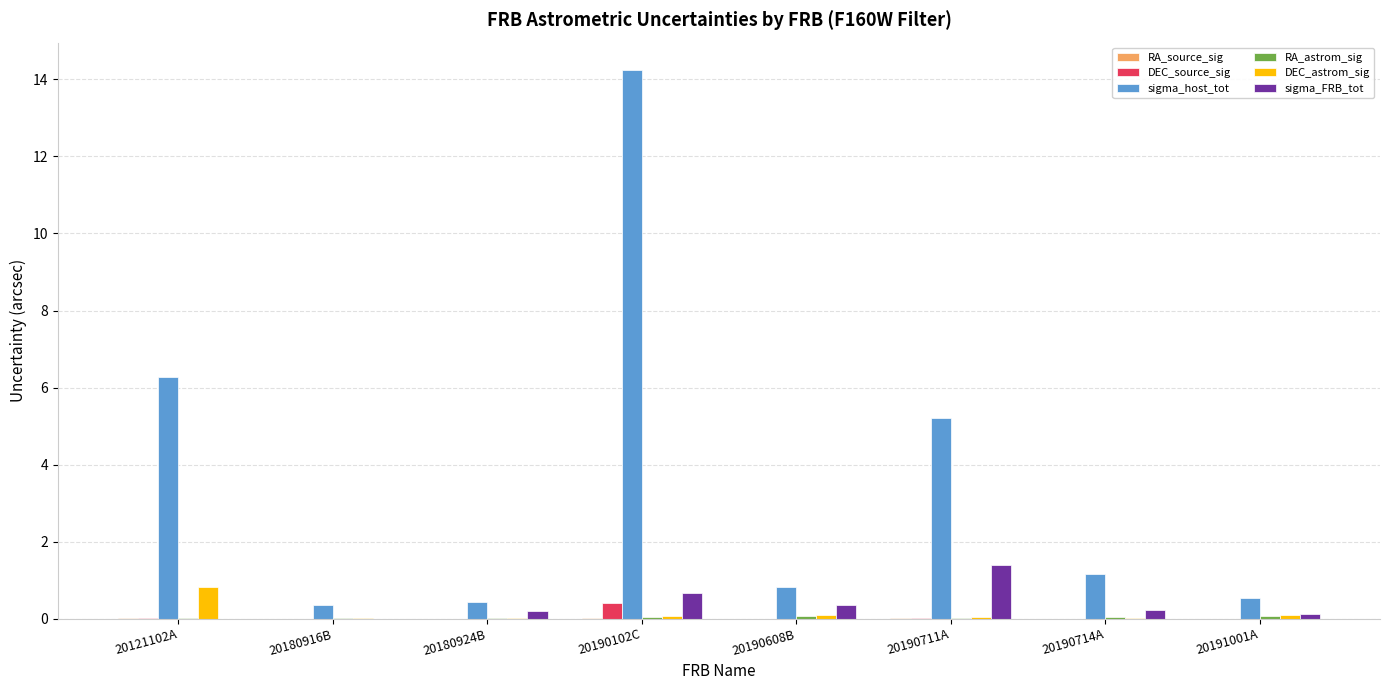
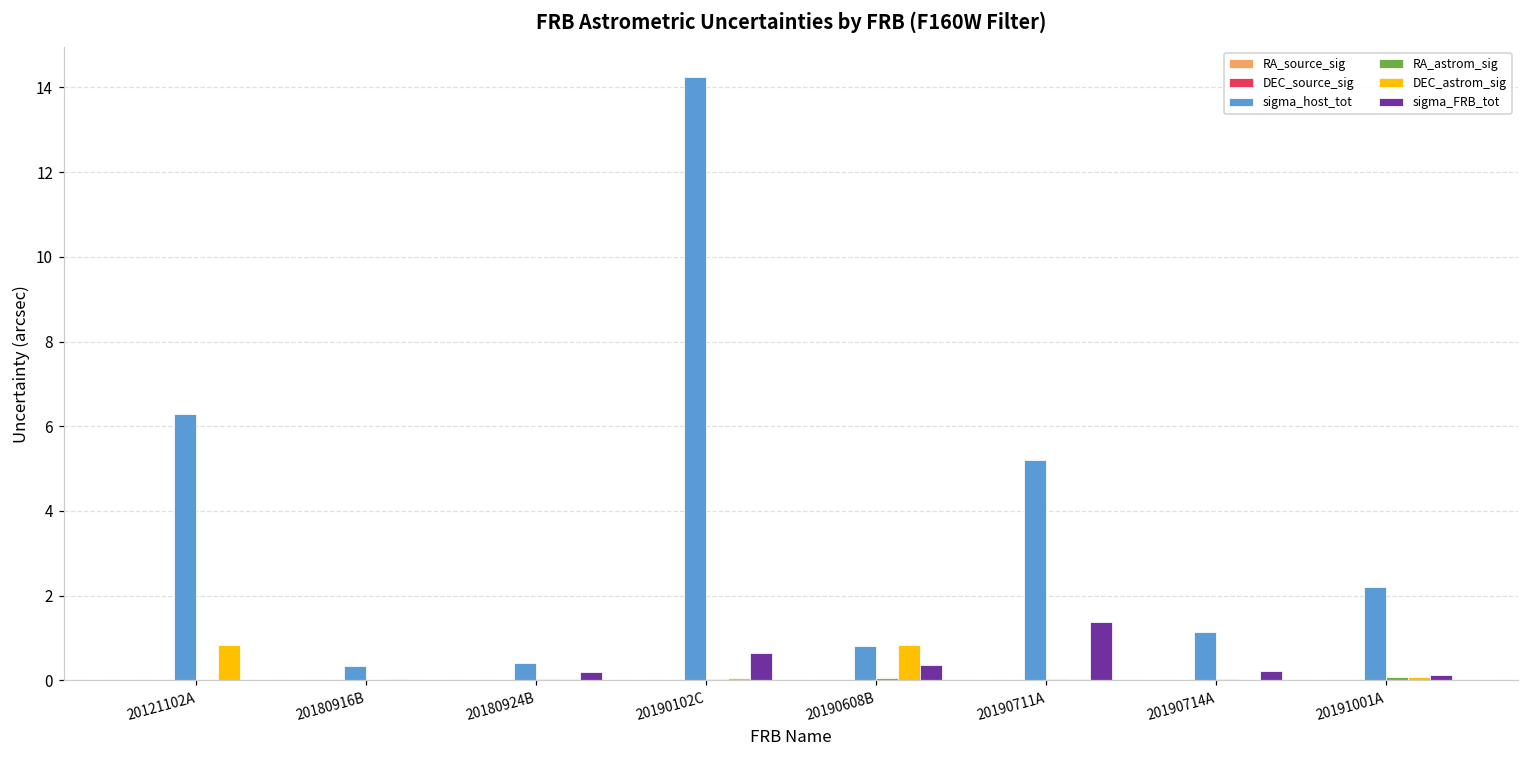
DEC_source_sig, 20190102C: 0.4 -> 0.0
DEC_astrom_sig, 20190608B: 0.1 -> 0.8
sigma_host_tot, 20191001A: 0.5 -> 2.2
